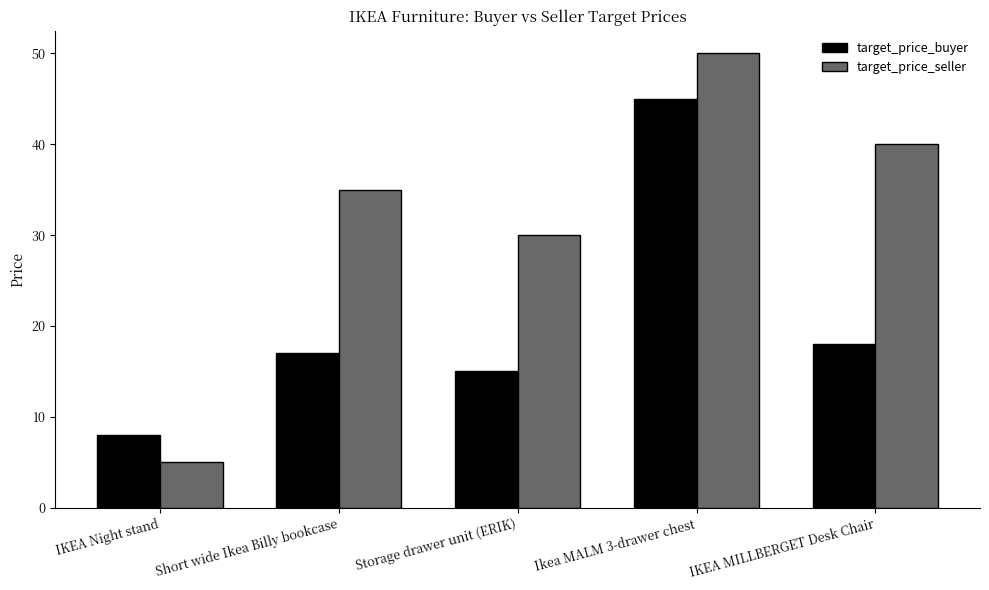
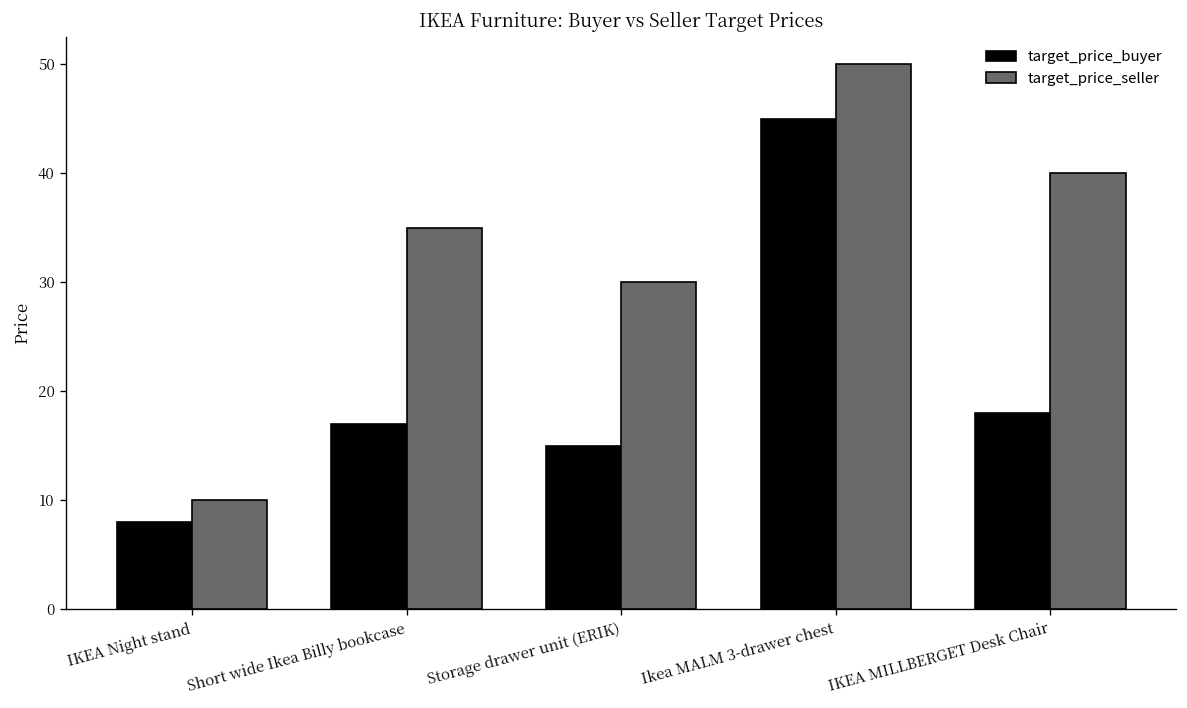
target_price_seller, IKEA Night stand: 5 -> 10
